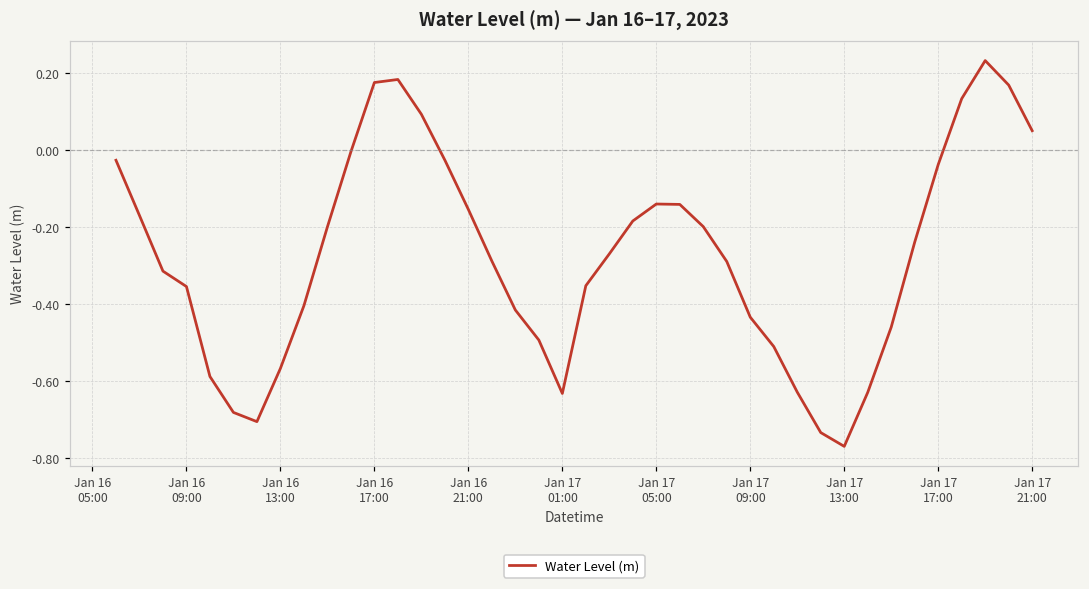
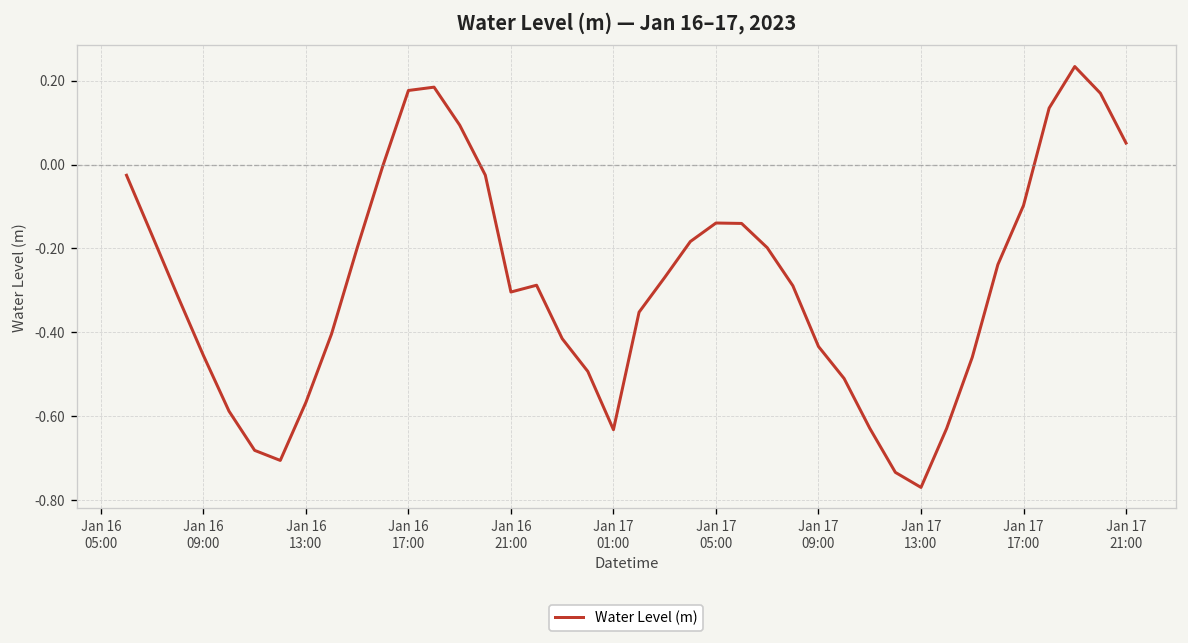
Jan 16 09:00: -0.35 -> -0.46
Jan 16 21:00: -0.15 -> -0.30
Jan 17 17:00: -0.04 -> -0.10
